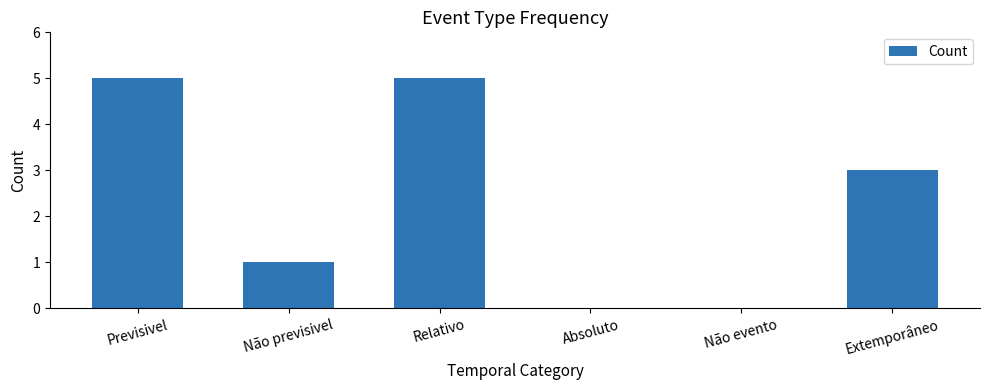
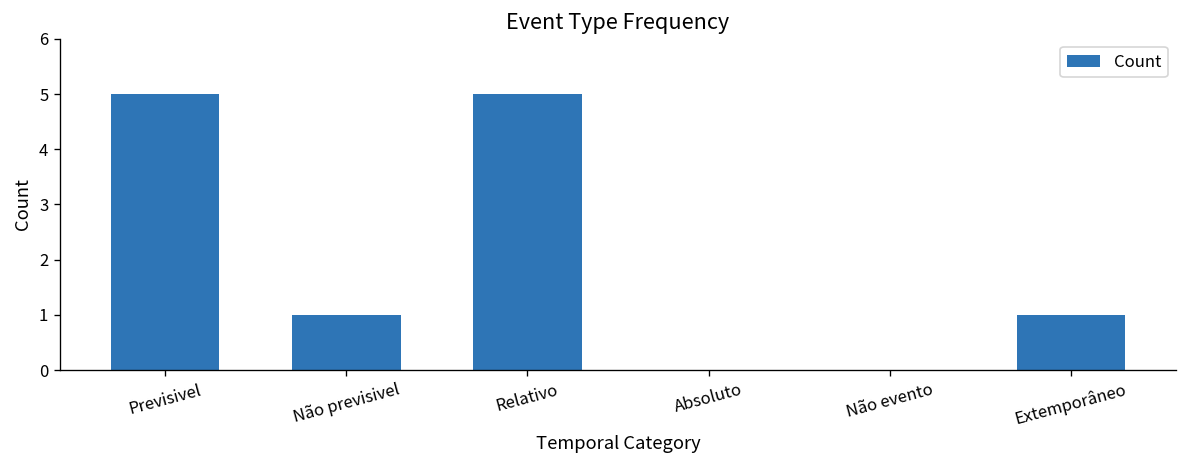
Extemporâneo: 3 -> 1
